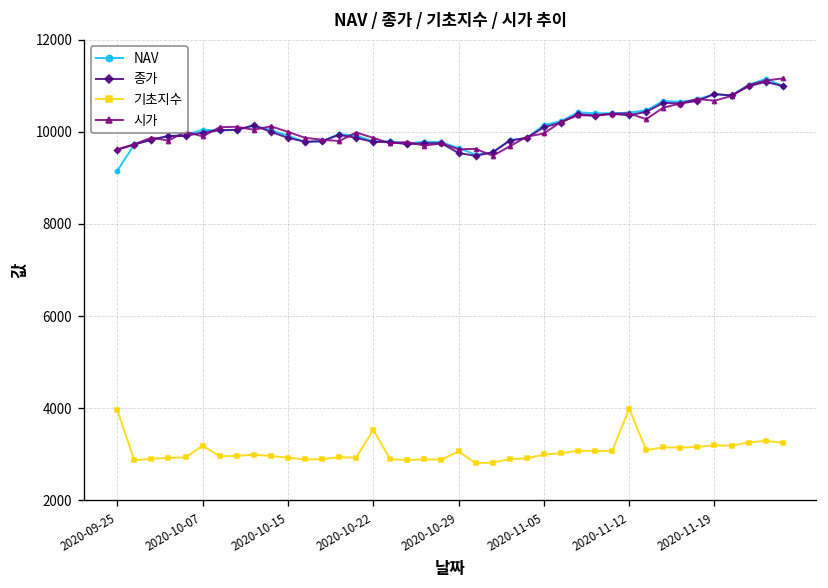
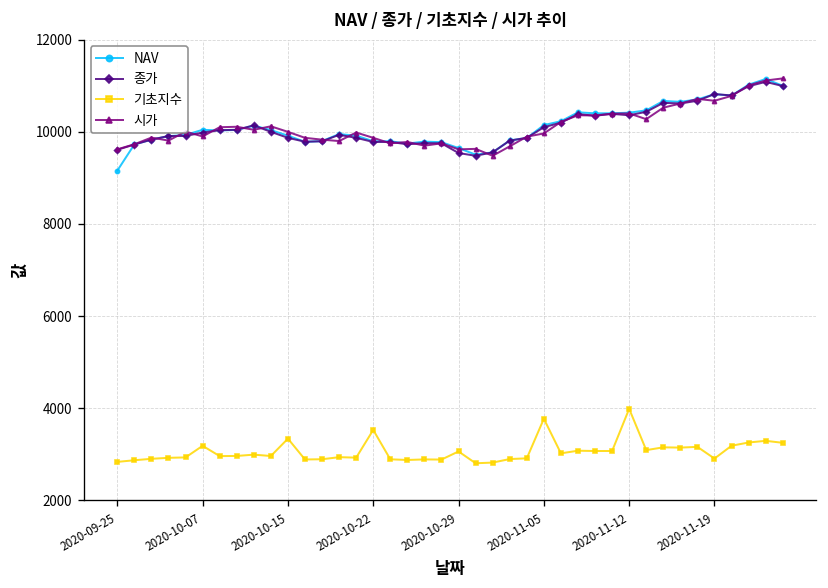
기초지수, 2020-09-25: 4000 -> 2800
기초지수, 2020-10-15: 2900 -> 3300
기초지수, 2020-11-05: 3000 -> 3800
기초지수, 2020-11-19: 3200 -> 2900
